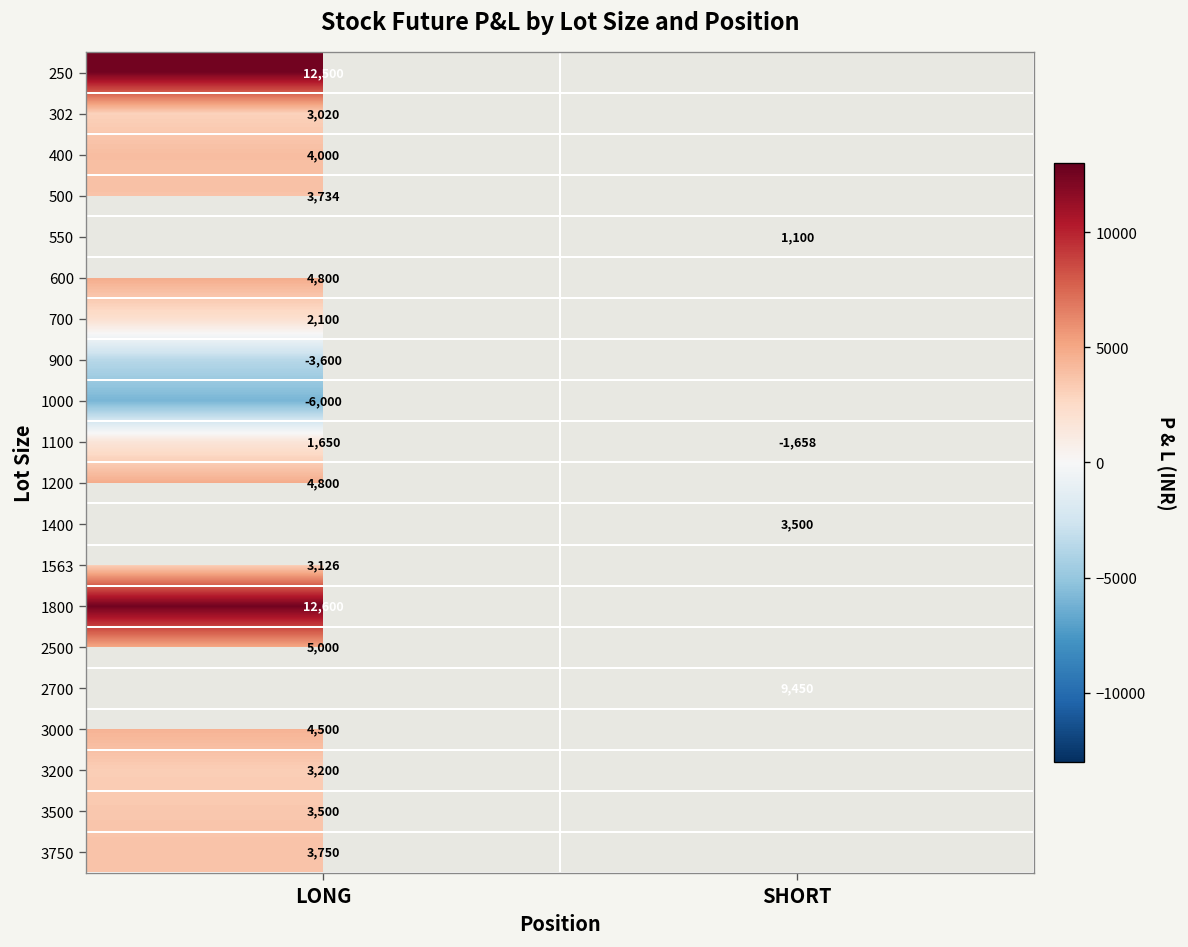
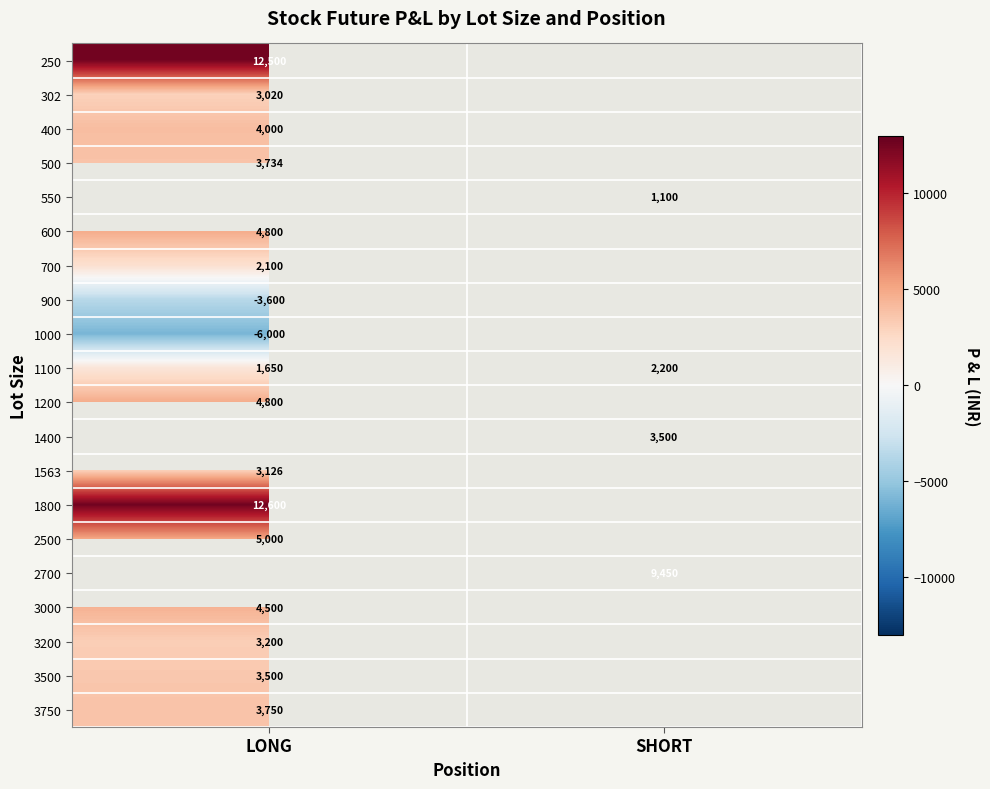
1100, SHORT: -1,658 -> 2,200
